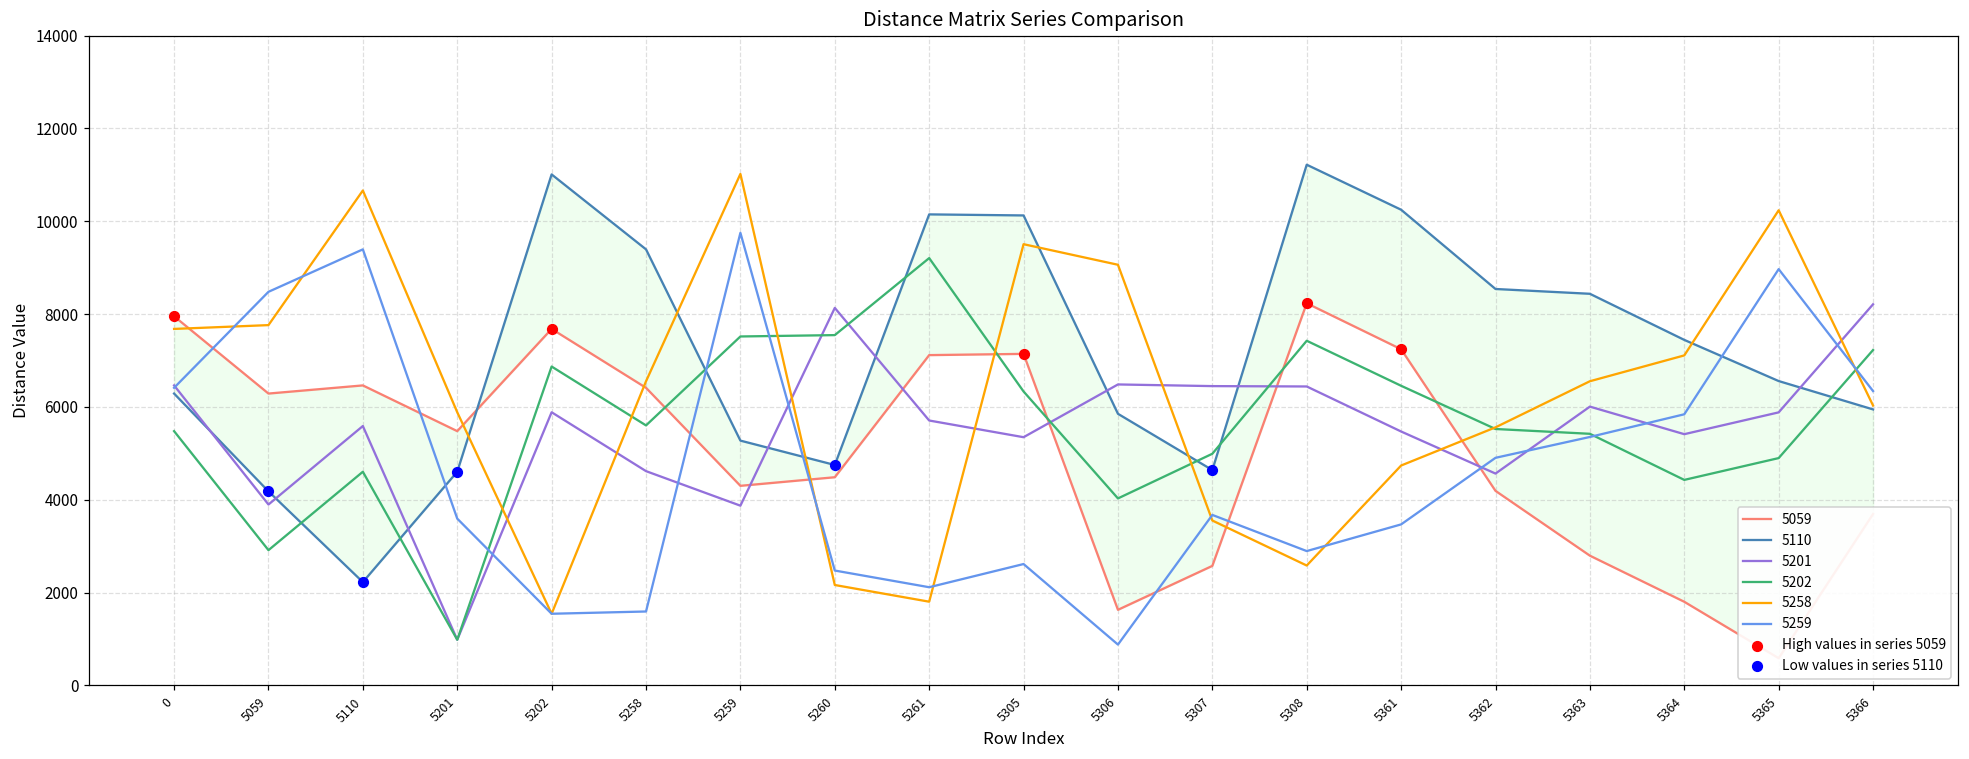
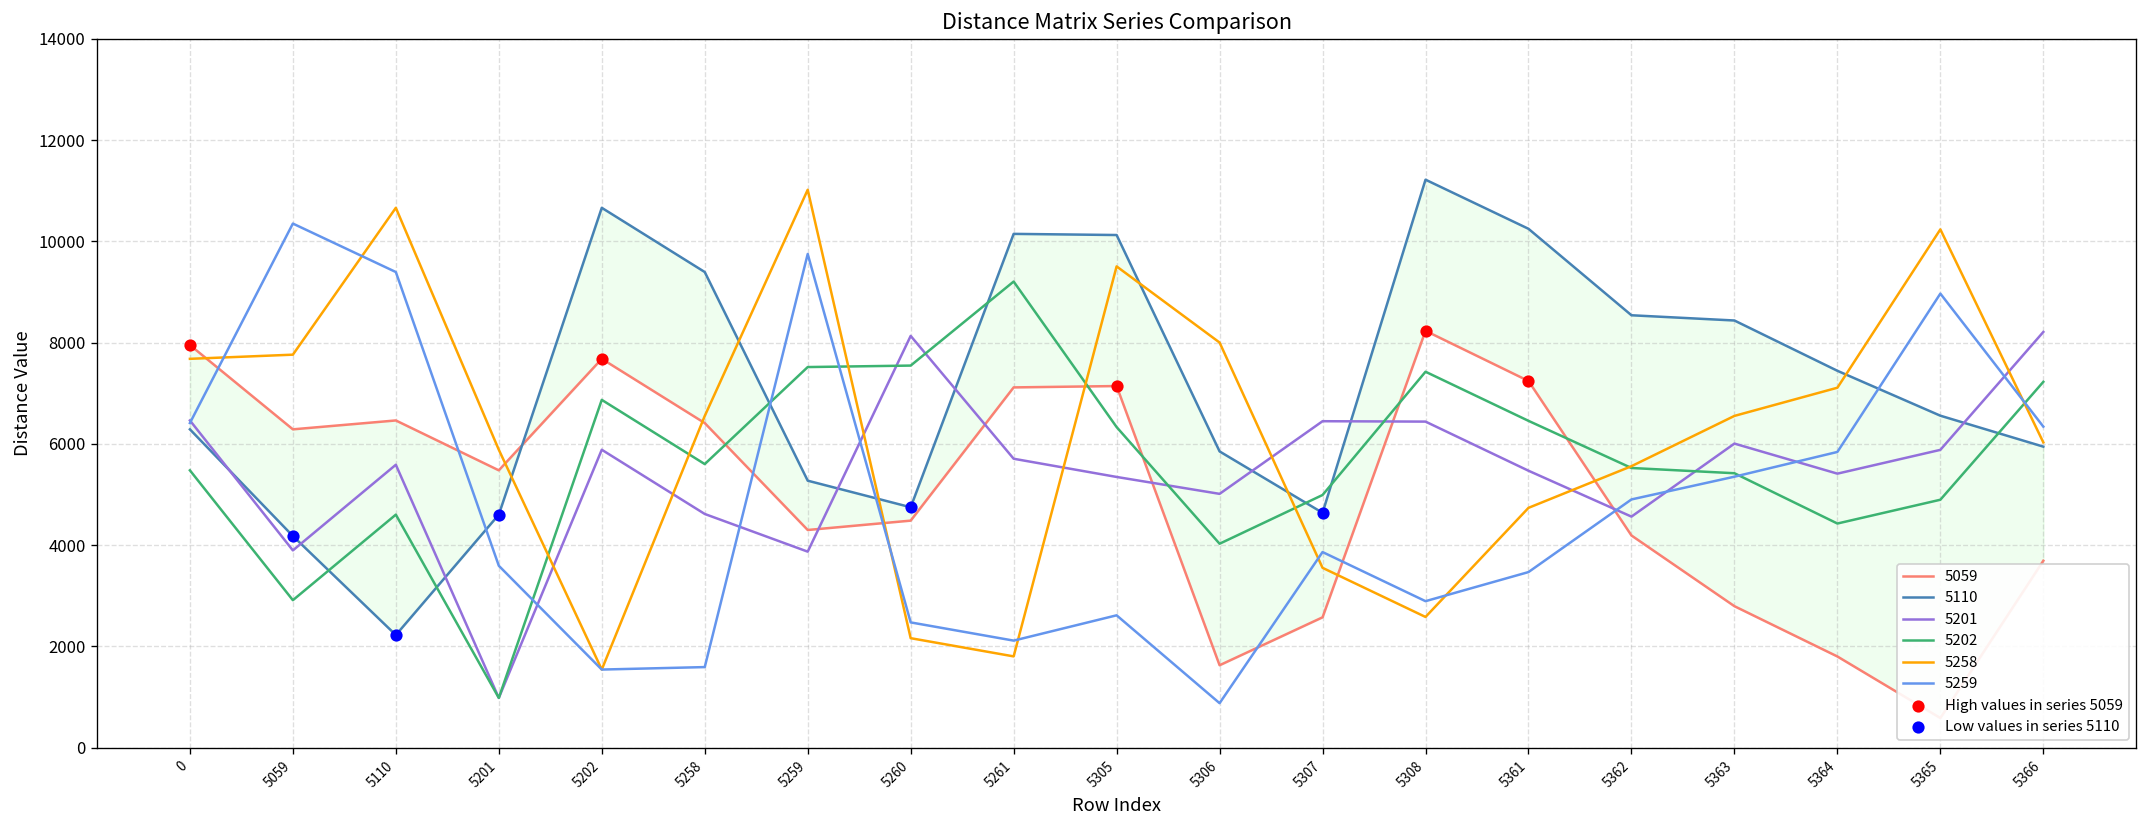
5259, 5059: 8500 -> 10400
5110, 5202: 11000 -> 10700
5201, 5306: 6500 -> 5000
5258, 5306: 9100 -> 8000
5259, 5307: 3700 -> 3900
